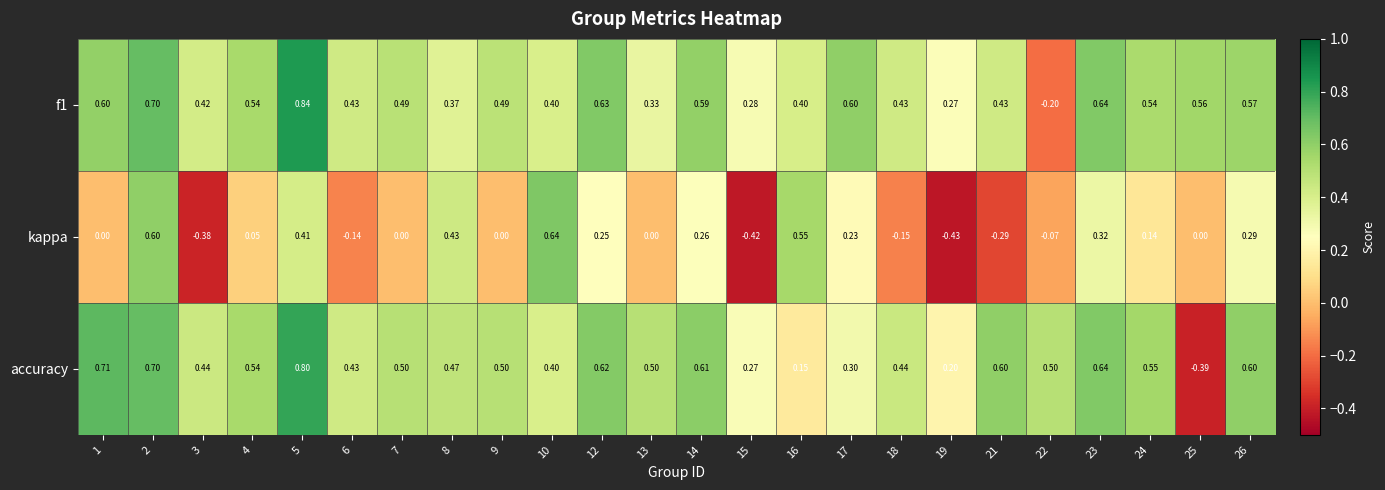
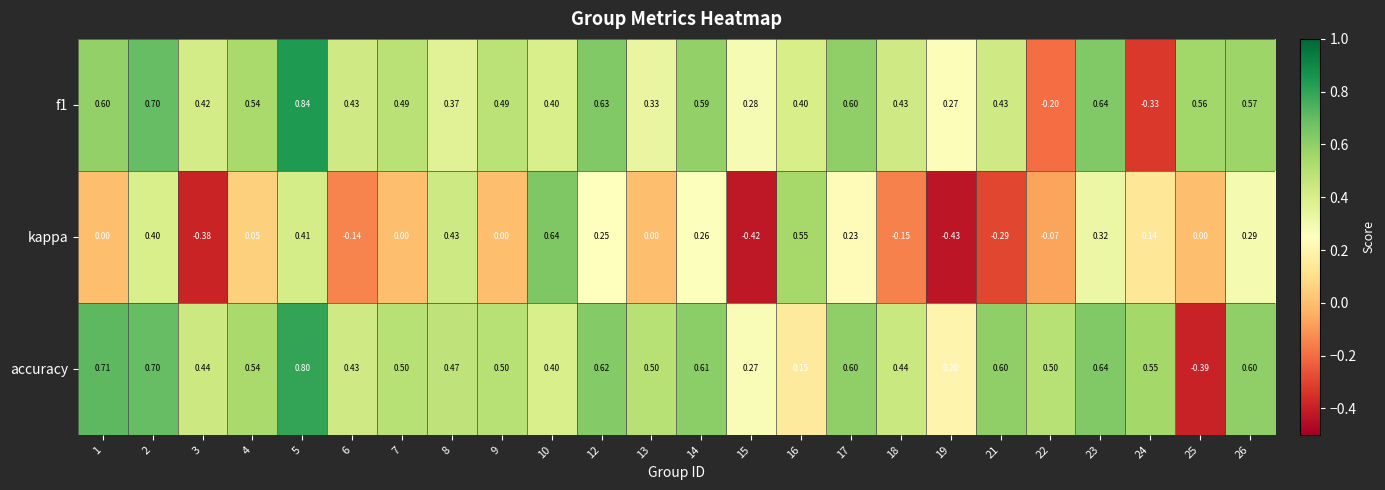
f1, 24: 0.54 -> -0.33
kappa, 2: 0.60 -> 0.40
accuracy, 17: 0.30 -> 0.60
